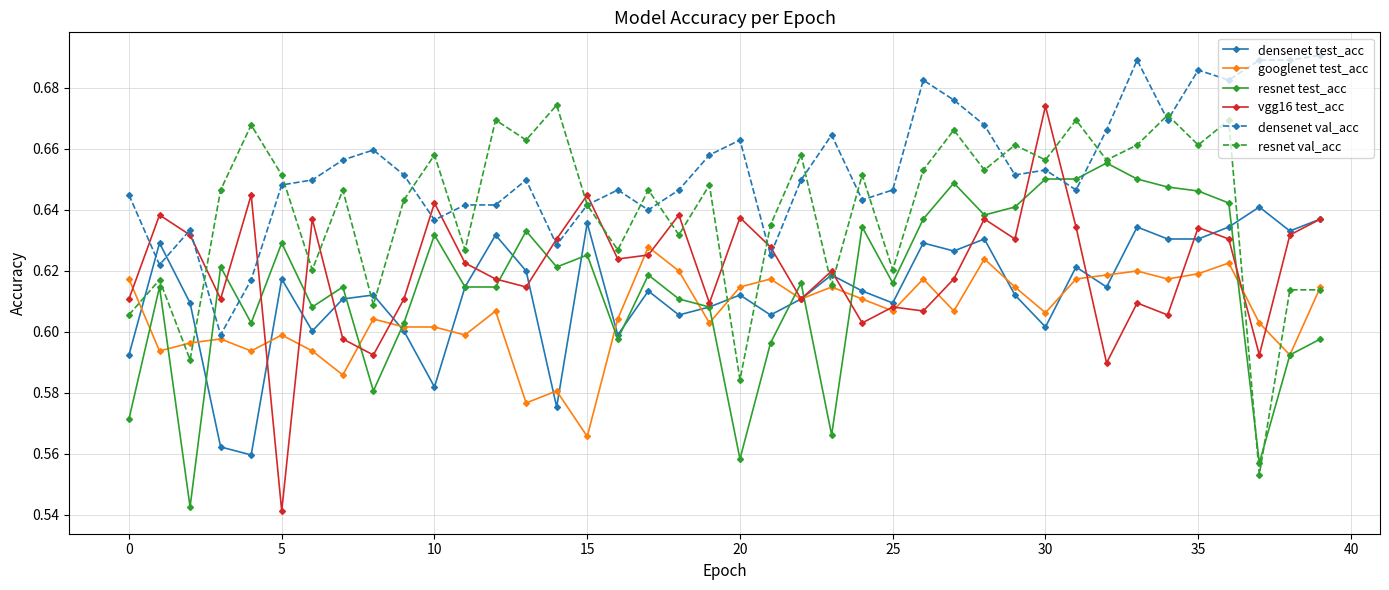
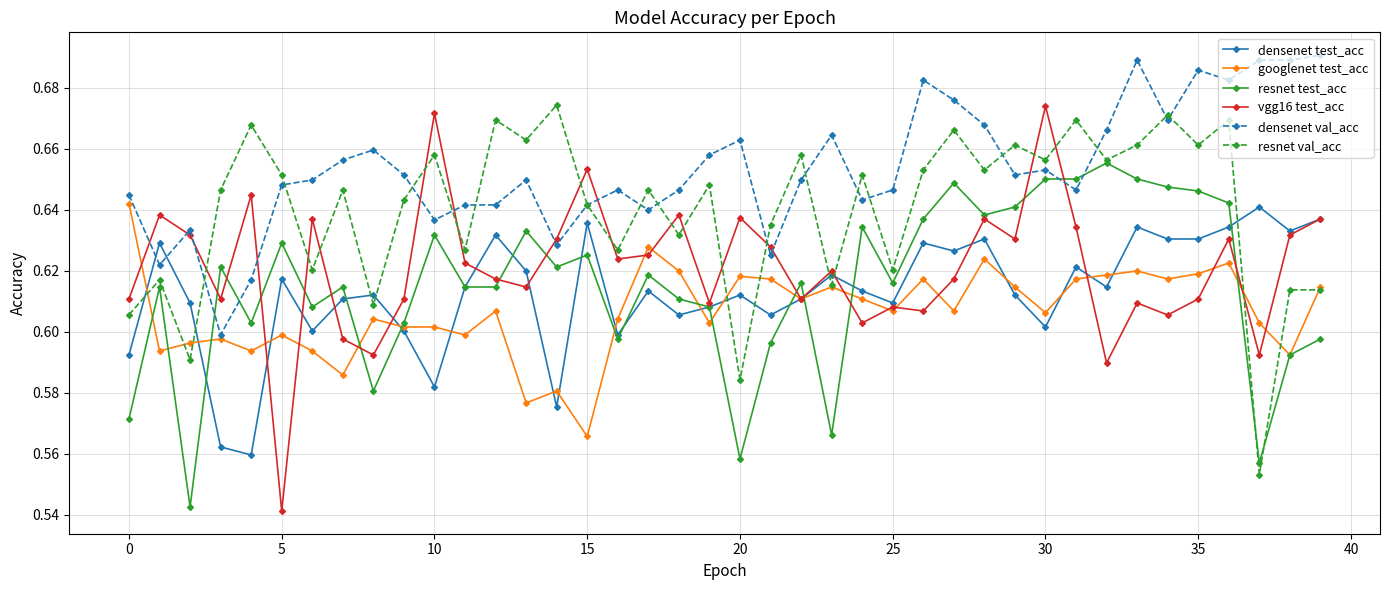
googlenet test_acc, 0: 0.617 -> 0.642
vgg16 test_acc, 10: 0.642 -> 0.672
vgg16 test_acc, 15: 0.645 -> 0.653
googlenet test_acc, 20: 0.615 -> 0.618
vgg16 test_acc, 35: 0.634 -> 0.611
